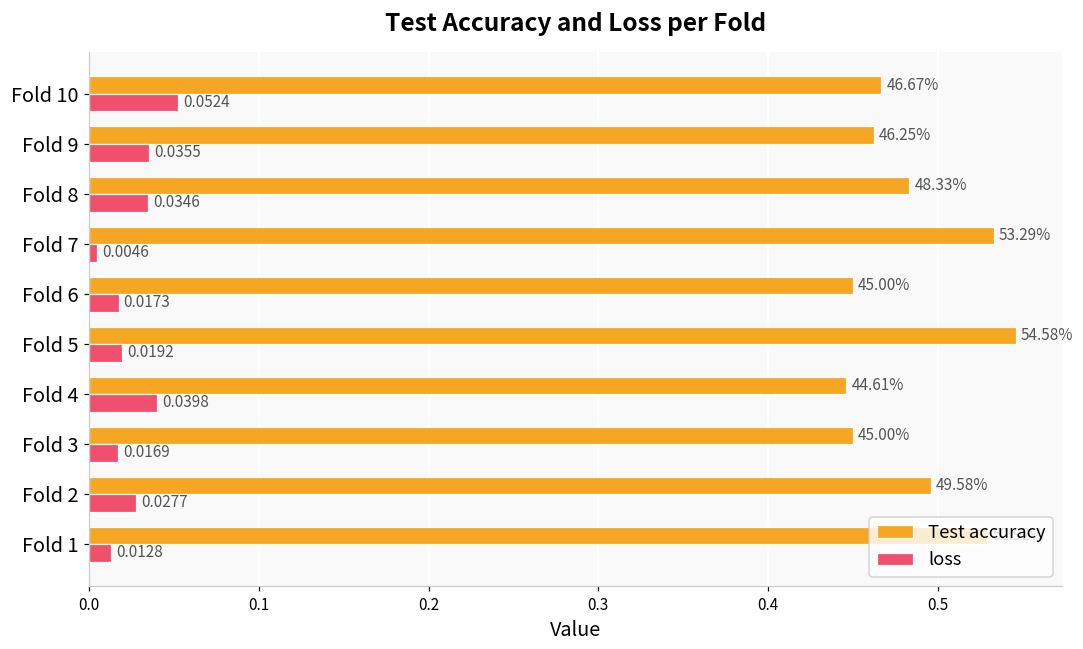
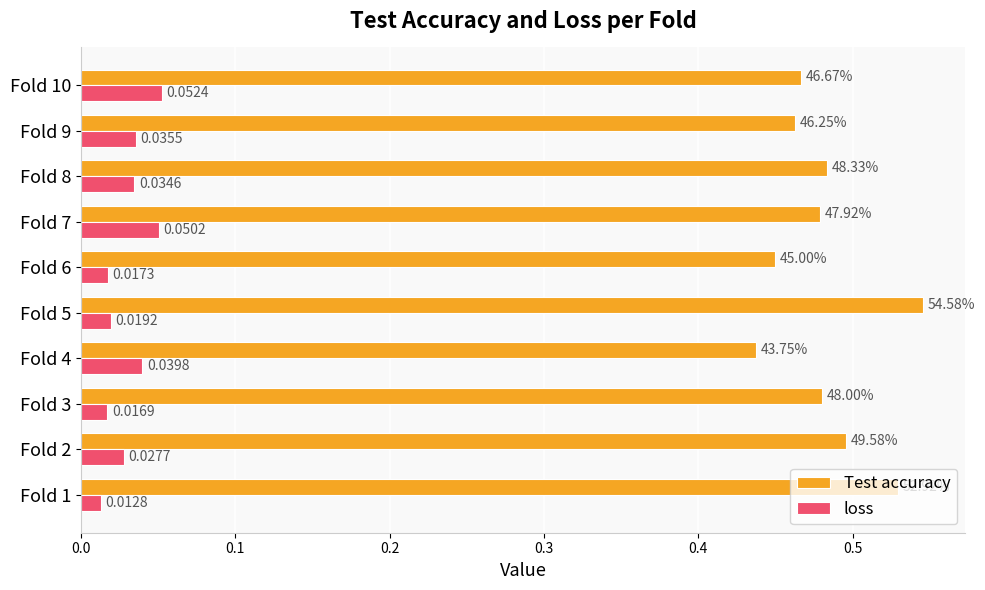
Test accuracy, Fold 7: 53.29% -> 47.92%
loss, Fold 7: 0.0046 -> 0.0502
Test accuracy, Fold 4: 44.61% -> 43.75%
Test accuracy, Fold 3: 45.00% -> 48.00%
